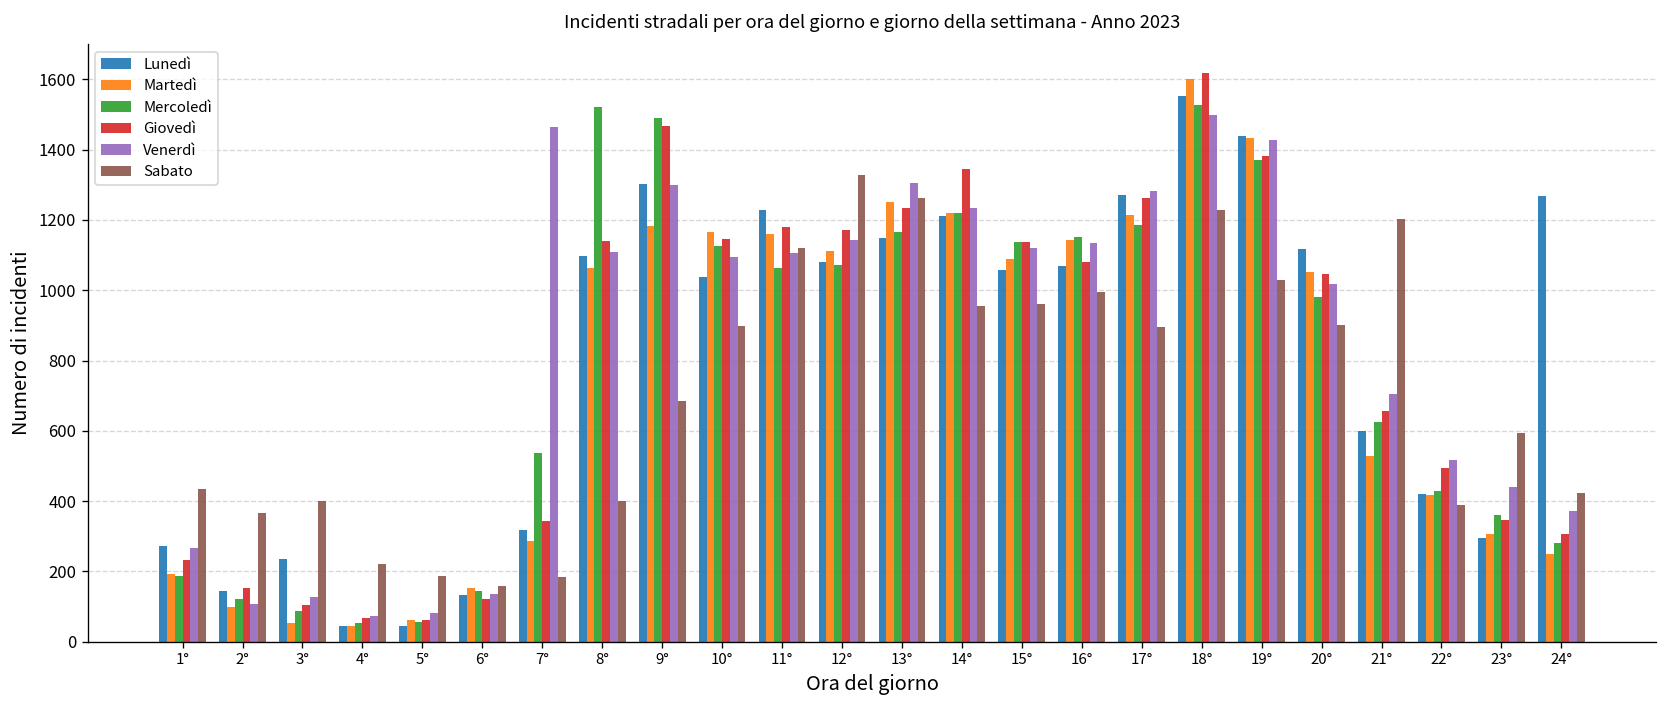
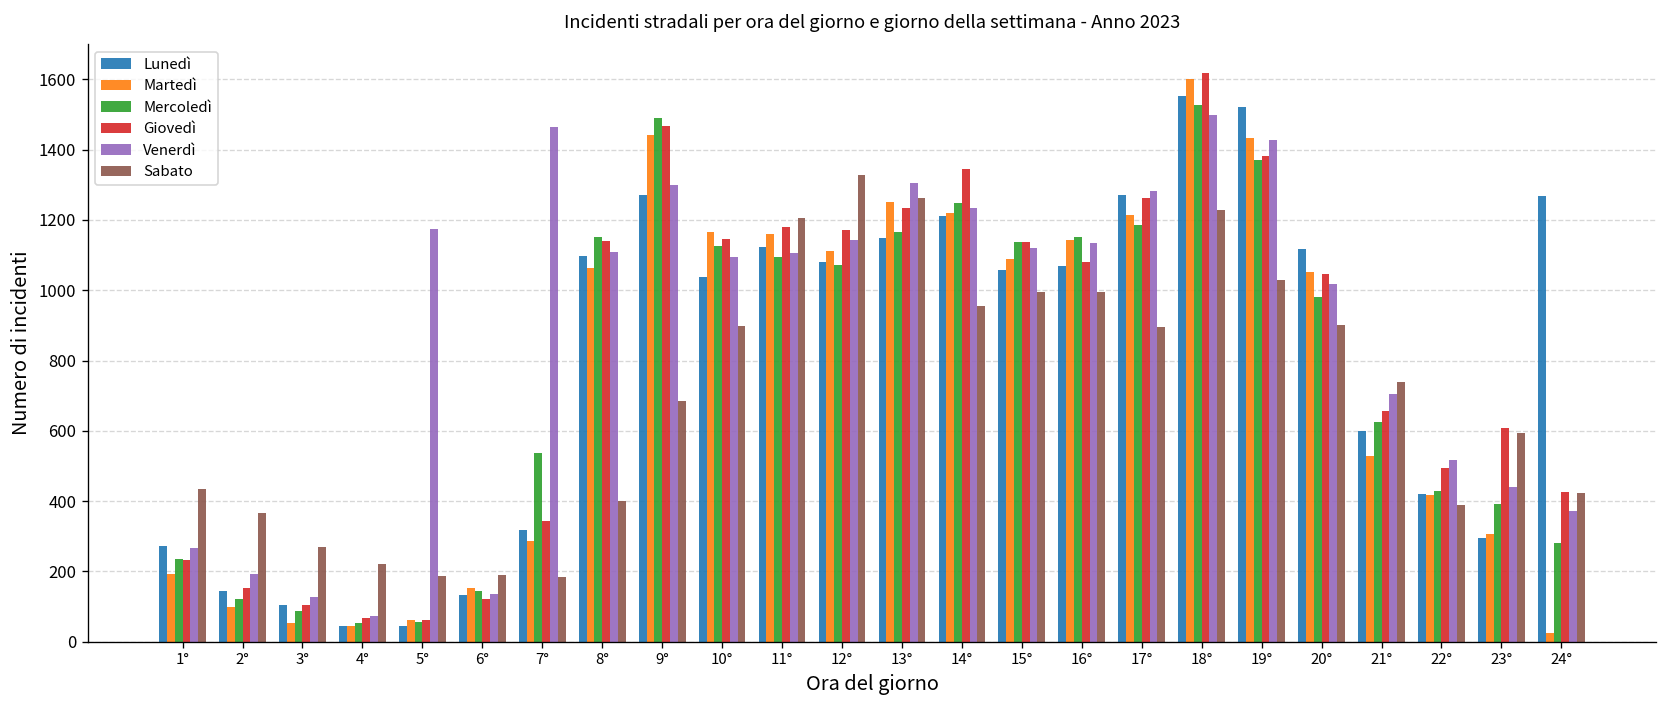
Mercoledì, 1°: 190 -> 240
Venerdì, 2°: 110 -> 190
Lunedì, 3°: 240 -> 100
Sabato, 3°: 400 -> 270
Venerdì, 5°: 80 -> 1170
Sabato, 6°: 160 -> 190
Mercoledì, 8°: 1520 -> 1150
Lunedì, 9°: 1300 -> 1270
Martedì, 9°: 1180 -> 1440
Lunedì, 11°: 1230 -> 1120
Mercoledì, 11°: 1060 -> 1100
Sabato, 11°: 1120 -> 1210
Mercoledì, 14°: 1220 -> 1250
Sabato, 15°: 960 -> 1000
Lunedì, 19°: 1440 -> 1520
Sabato, 21°: 1200 -> 740
Mercoledì, 23°: 360 -> 390
Giovedì, 23°: 350 -> 610
Martedì, 24°: 250 -> 30
Giovedì, 24°: 310 -> 430
